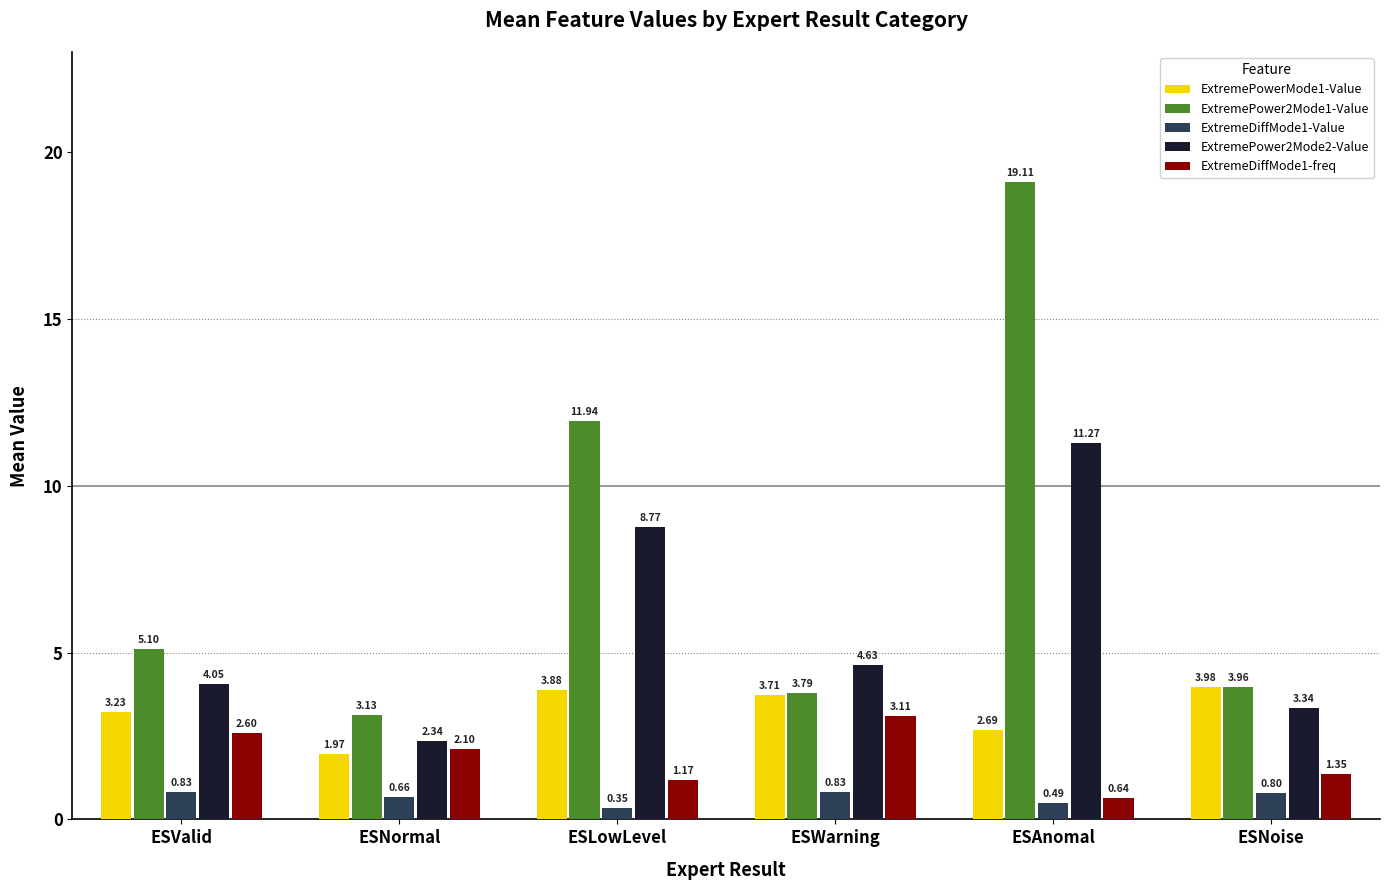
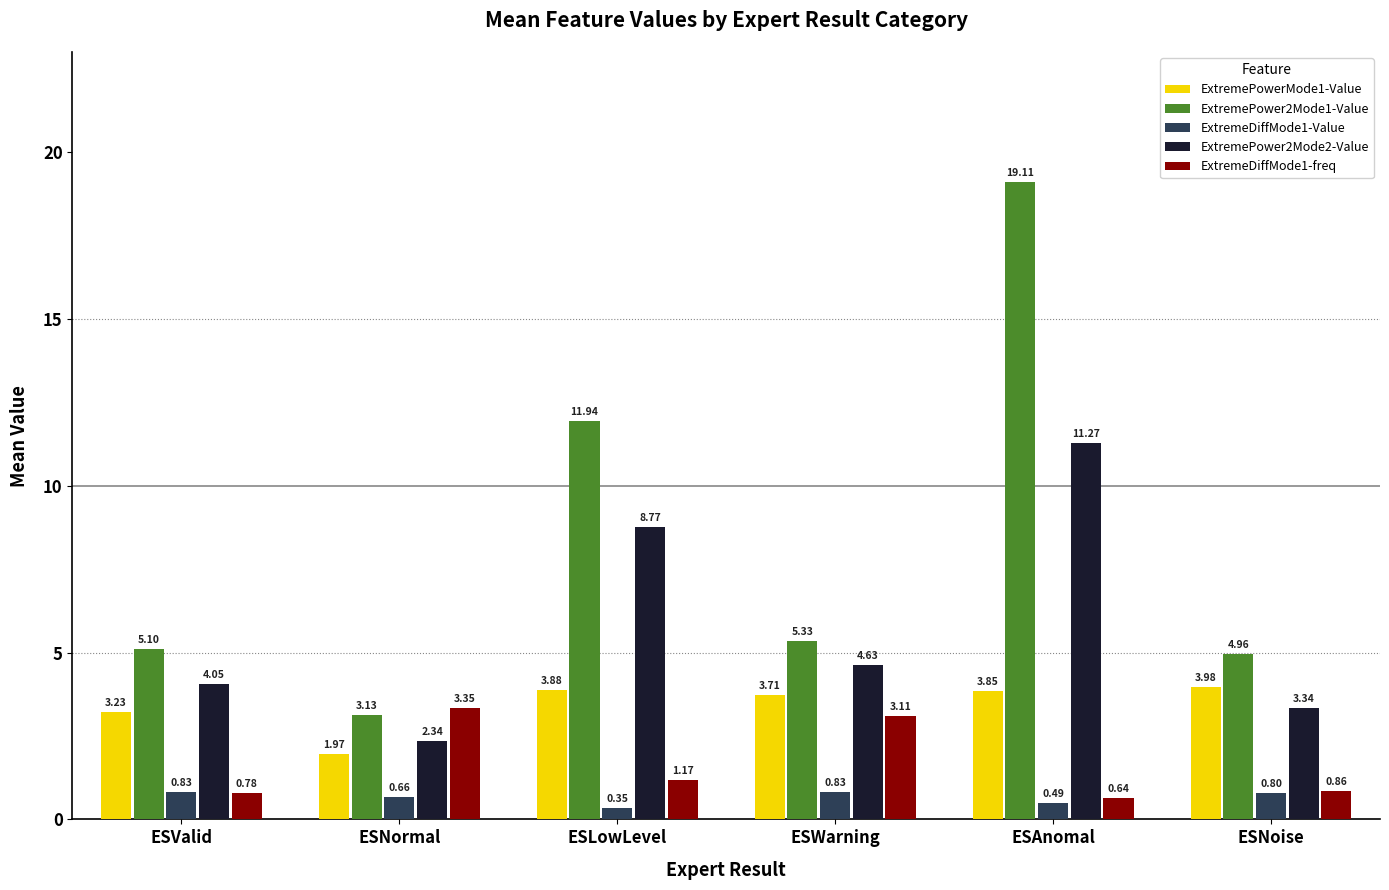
ExtremeDiffMode1-freq, ESValid: 2.60 -> 0.78
ExtremeDiffMode1-freq, ESNormal: 2.10 -> 3.35
ExtremePower2Mode1-Value, ESWarning: 3.79 -> 5.33
ExtremePowerMode1-Value, ESAnomal: 2.69 -> 3.85
ExtremePower2Mode1-Value, ESNoise: 3.96 -> 4.96
ExtremeDiffMode1-freq, ESNoise: 1.35 -> 0.86
